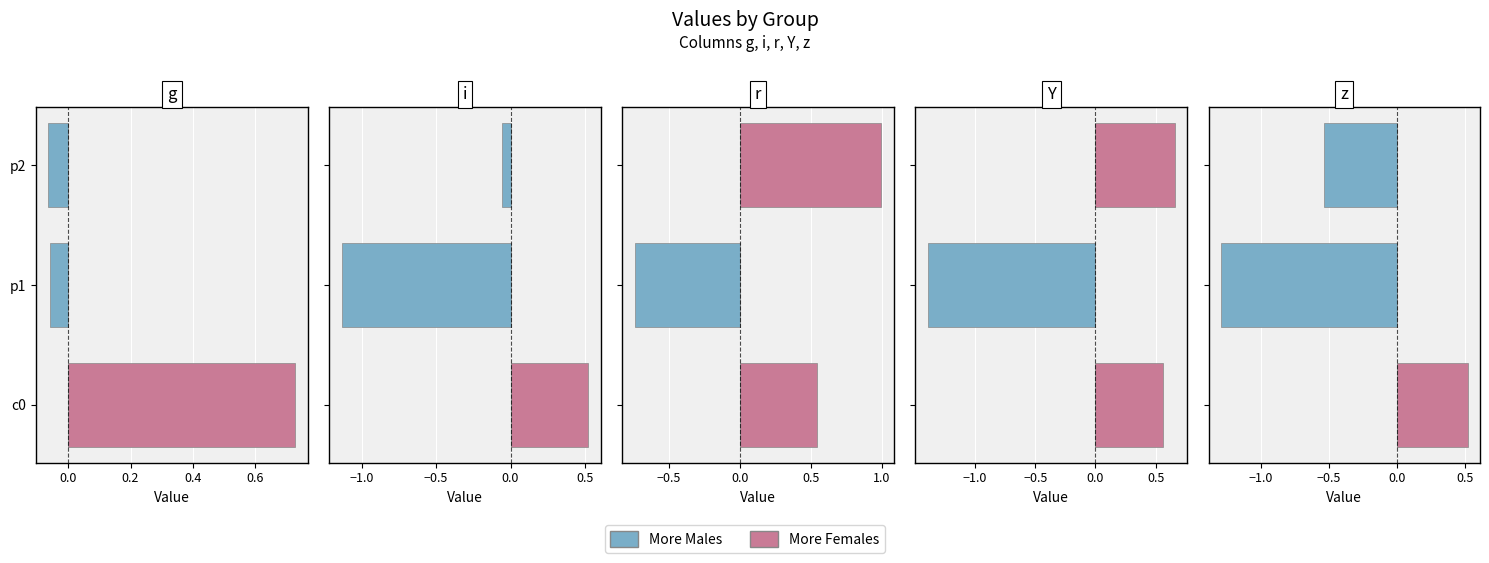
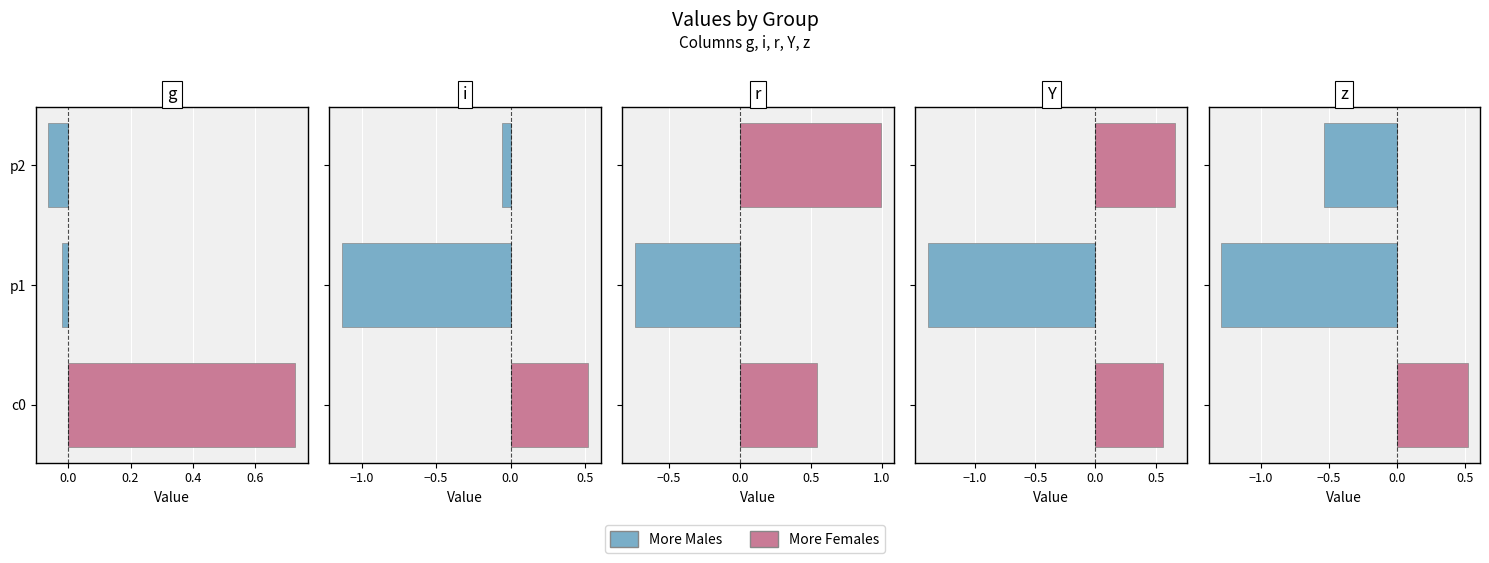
g, More Males, p1: -0.06 -> -0.02
